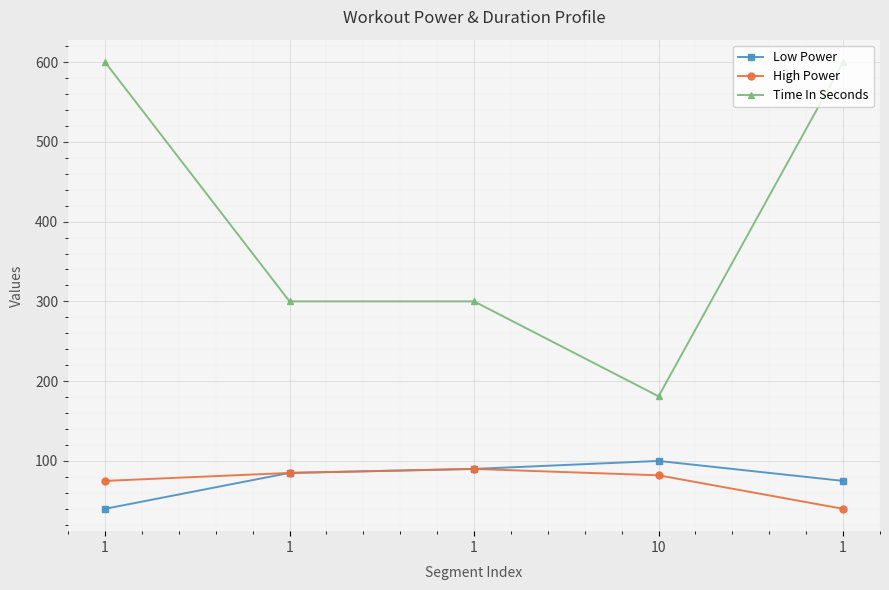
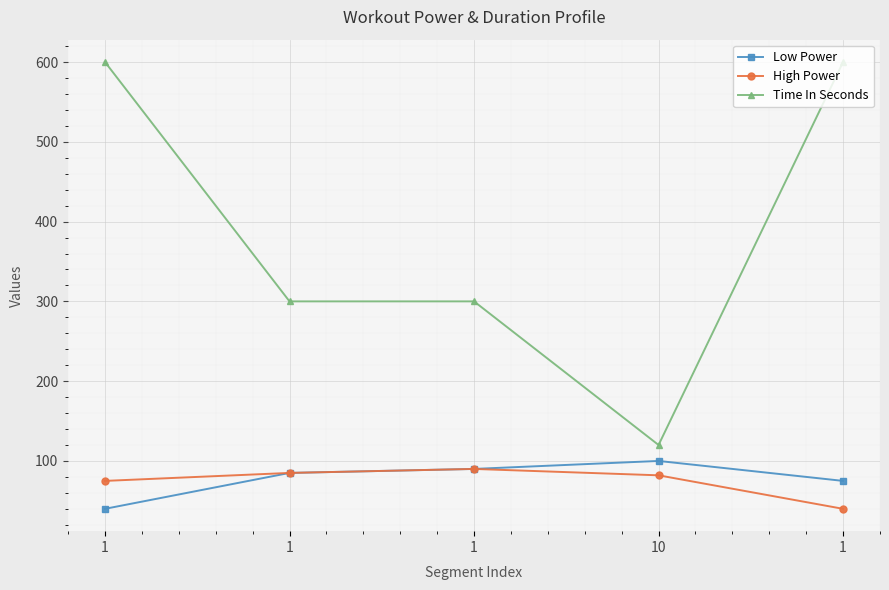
Time In Seconds, 10: 180 -> 120
